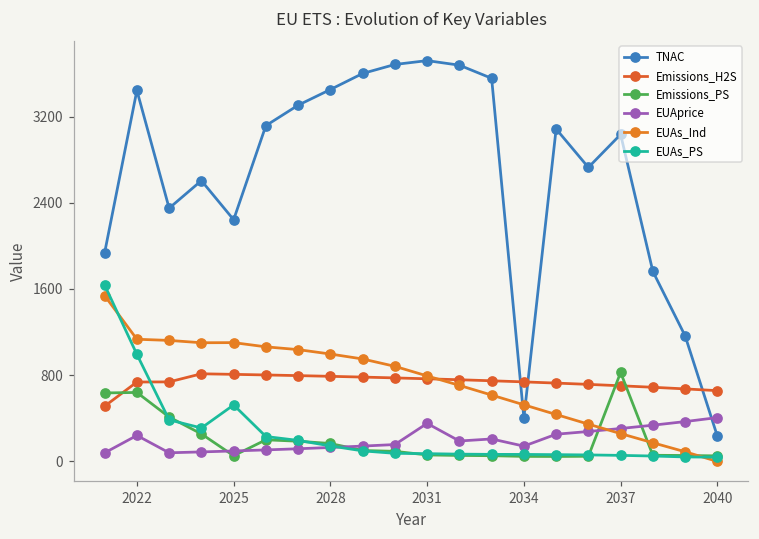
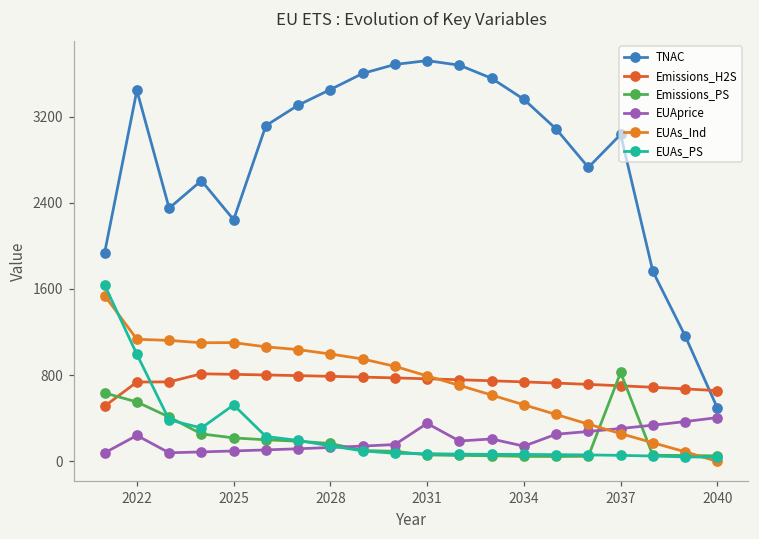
Emissions_PS, 2022: 640 -> 550
Emissions_PS, 2025: 100 -> 200
TNAC, 2034: 400 -> 3400
TNAC, 2040: 200 -> 500
